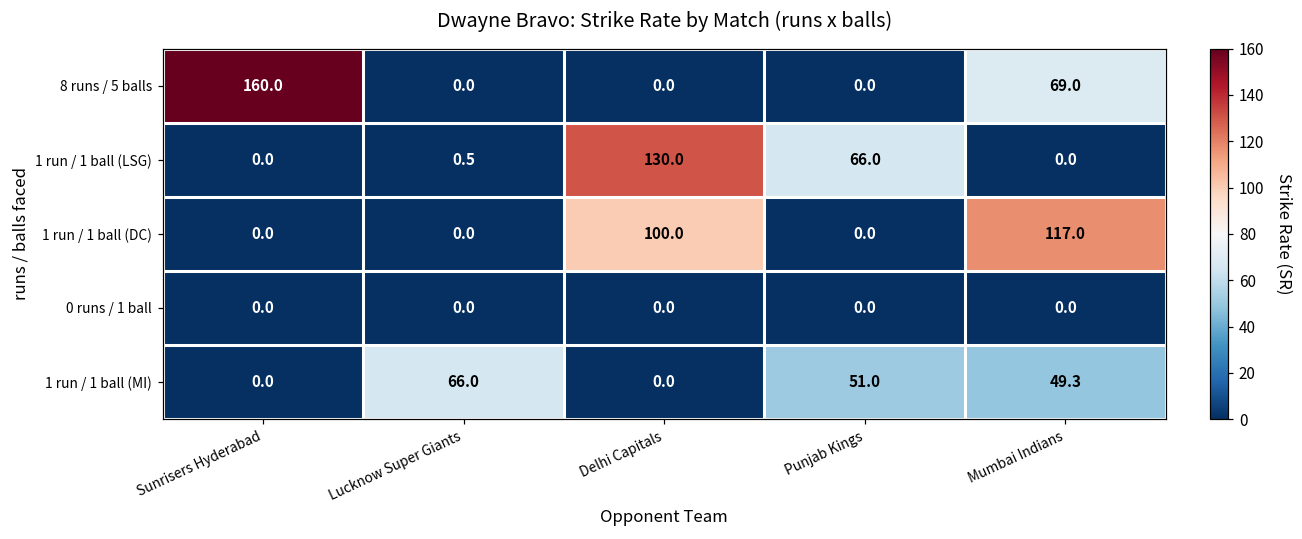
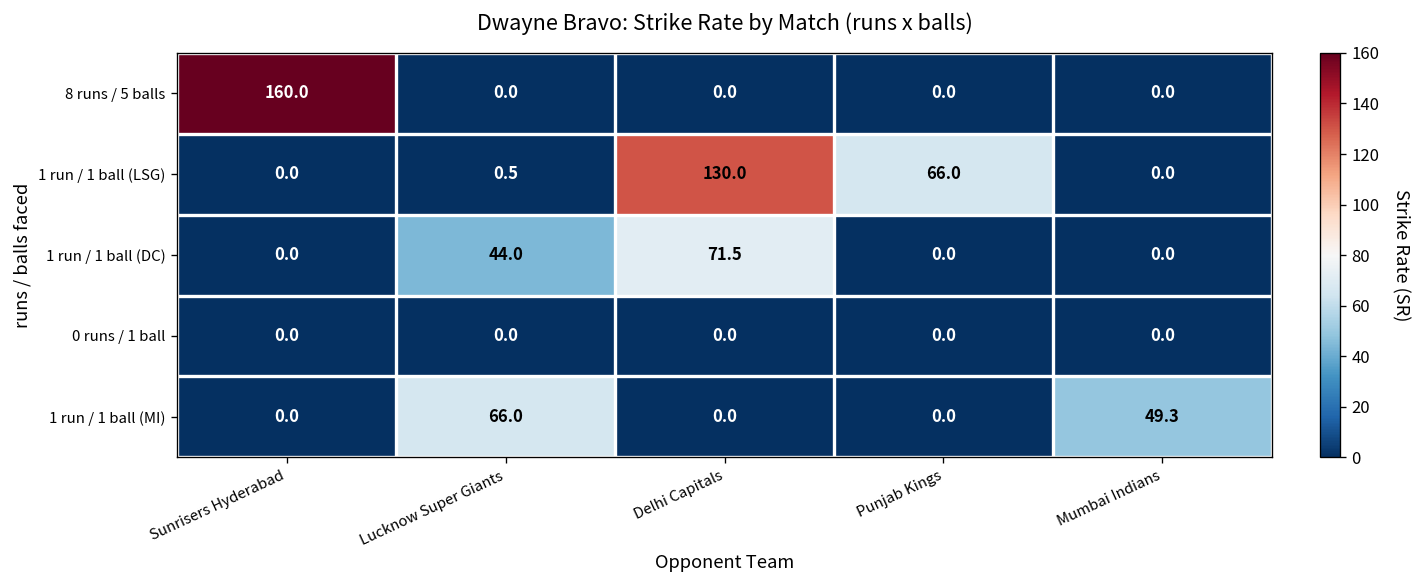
8 runs / 5 balls, Mumbai Indians: 69.0 -> 0.0
1 run / 1 ball (DC), Lucknow Super Giants: 0.0 -> 44.0
1 run / 1 ball (DC), Delhi Capitals: 100.0 -> 71.5
1 run / 1 ball (DC), Mumbai Indians: 117.0 -> 0.0
1 run / 1 ball (MI), Punjab Kings: 51.0 -> 0.0
